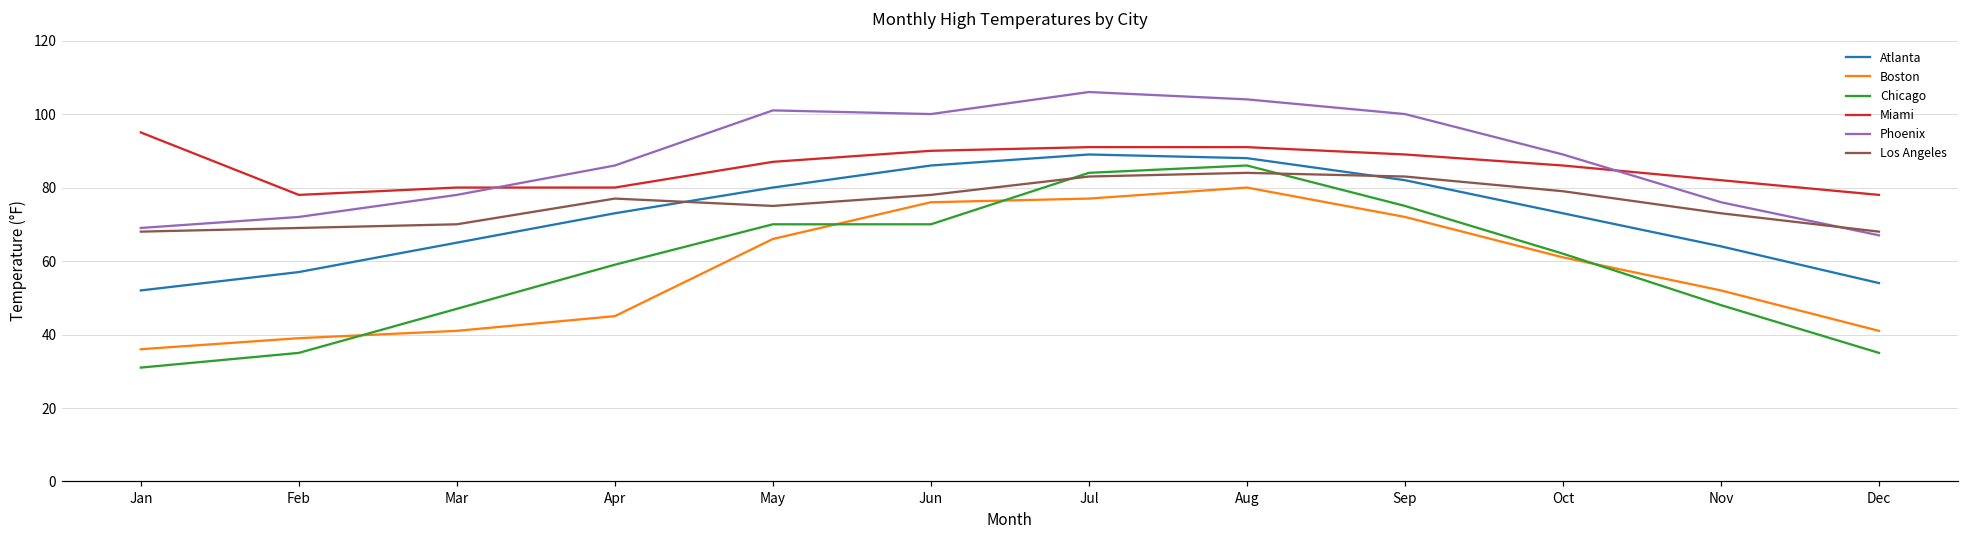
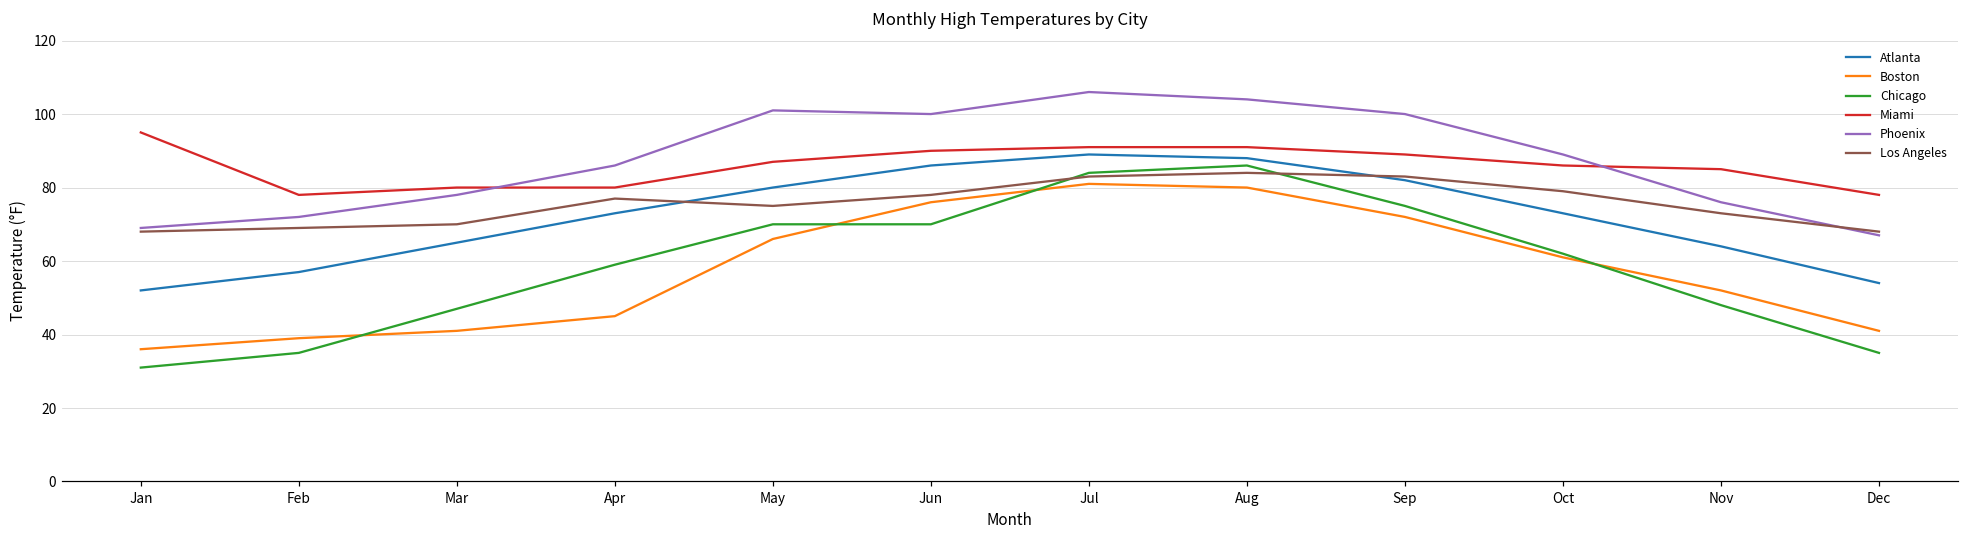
Boston, Jul: 77 -> 81
Miami, Nov: 82 -> 85
